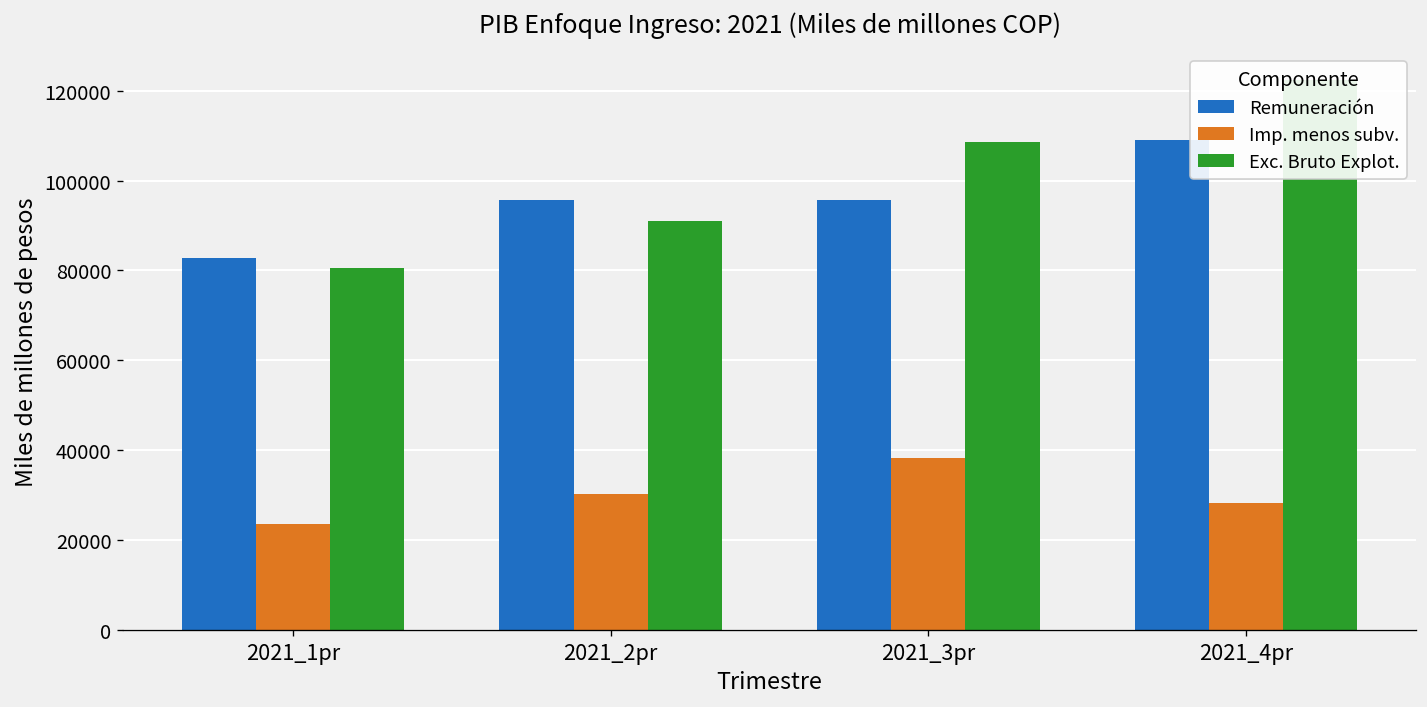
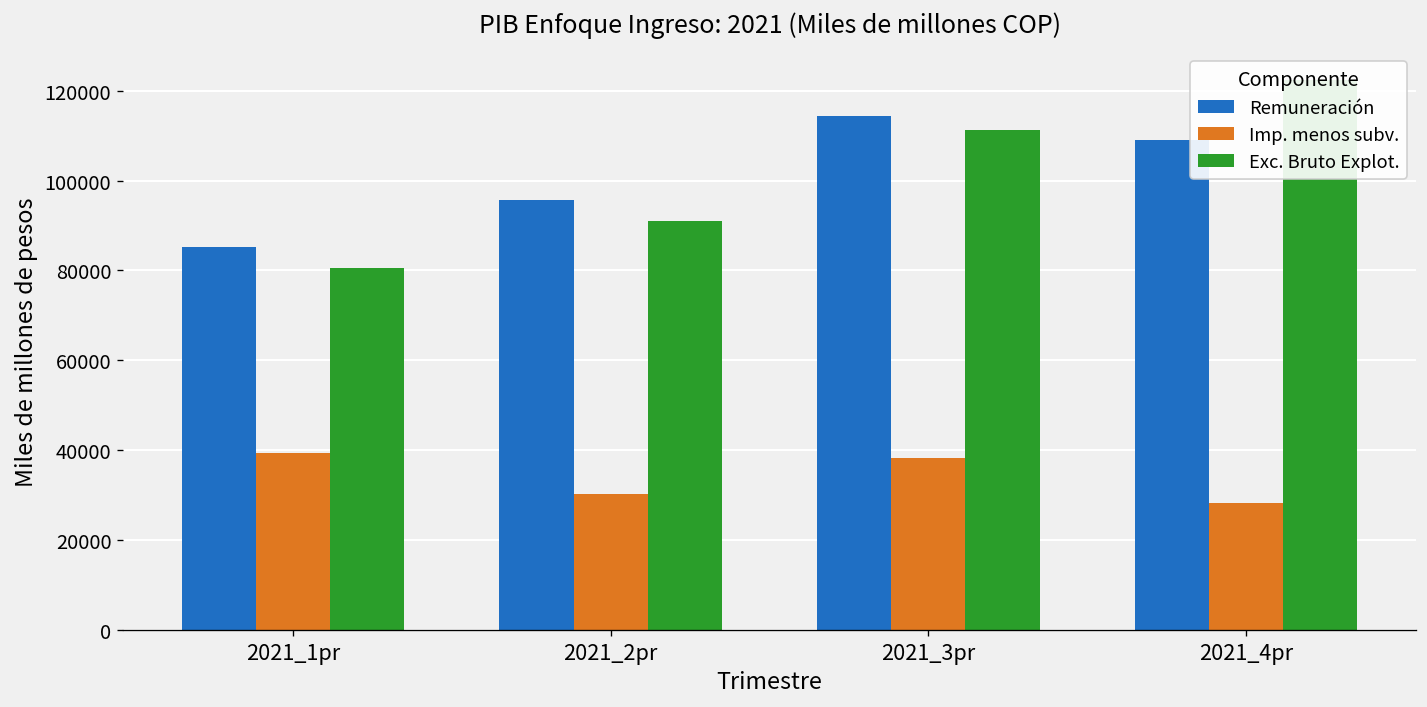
Remuneración, 2021_1pr: 83000 -> 85000
Imp. menos subv., 2021_1pr: 24000 -> 39000
Remuneración, 2021_3pr: 96000 -> 114000
Exc. Bruto Explot., 2021_3pr: 109000 -> 111000
